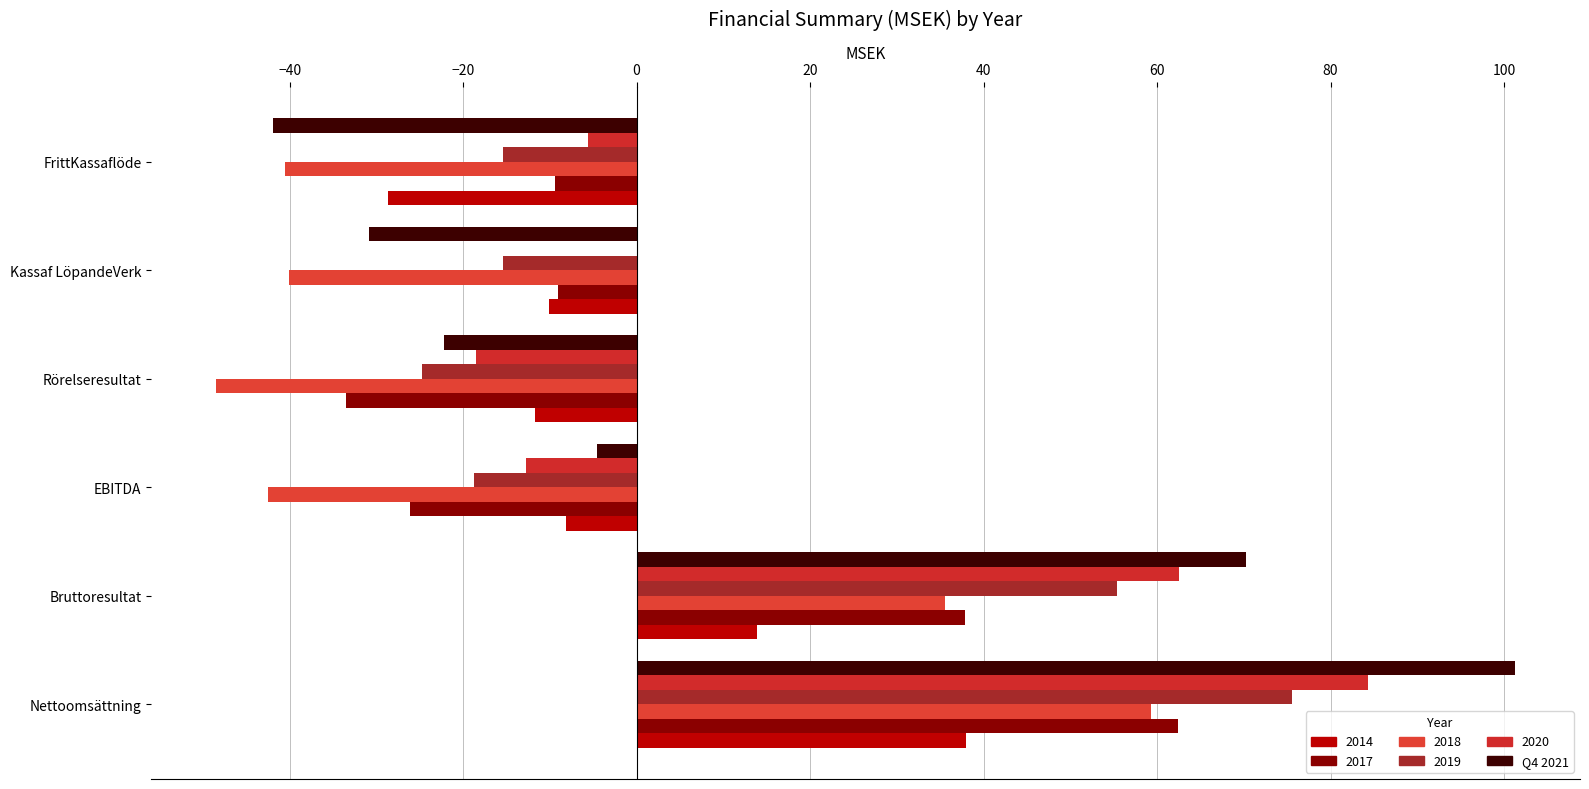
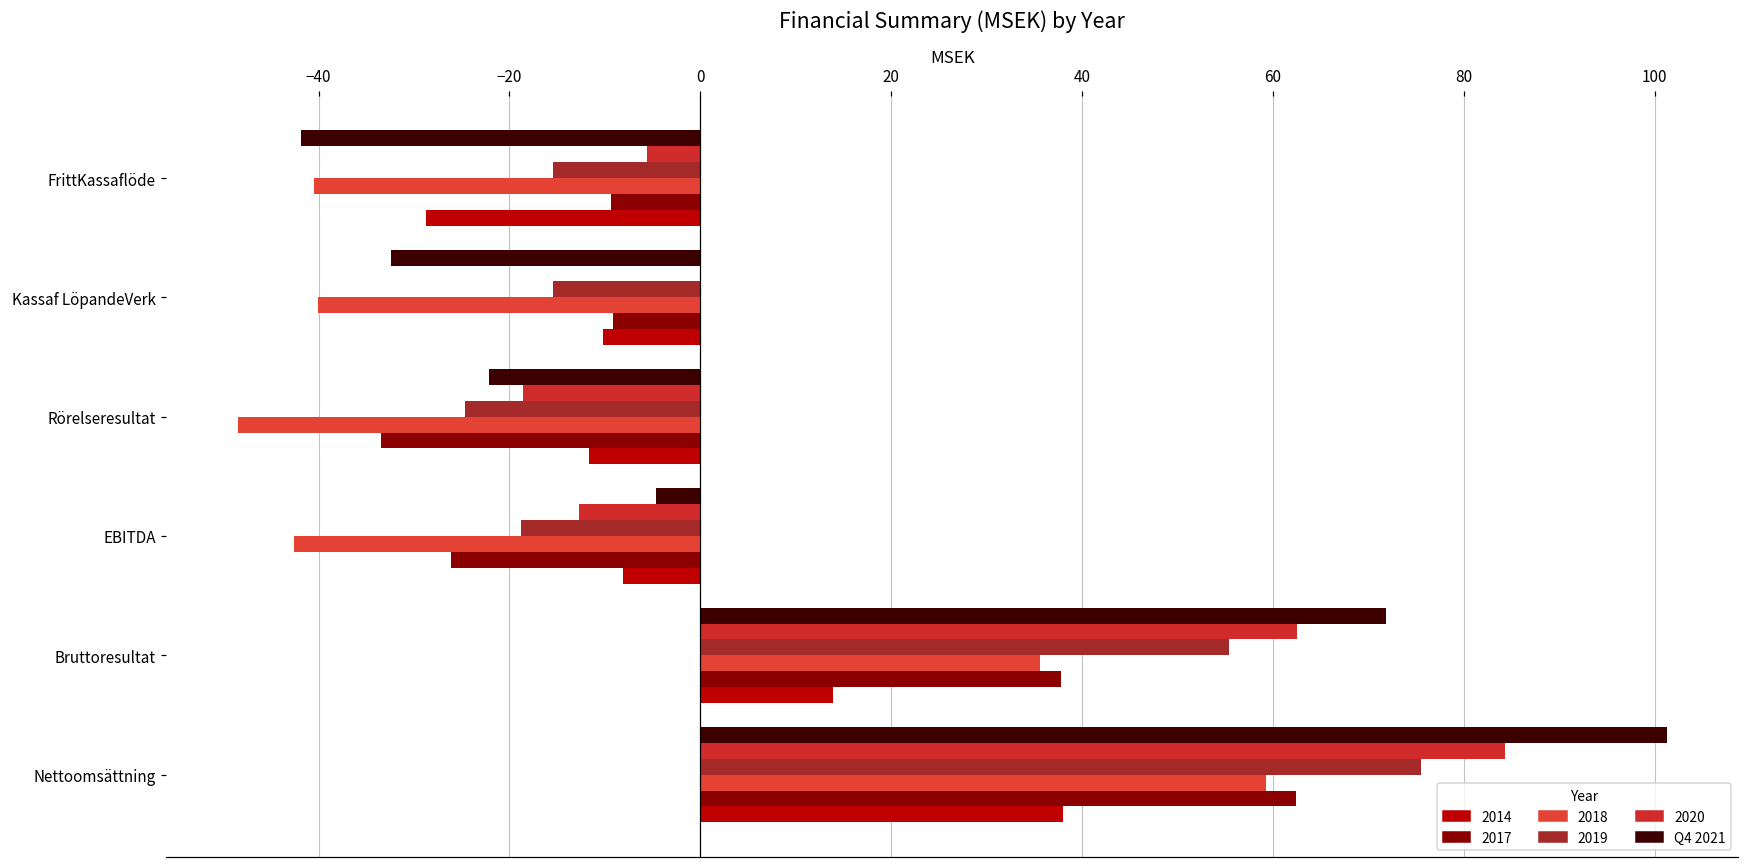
Q4 2021, Kassaf LöpandeVerk: -31 -> -32
Q4 2021, Bruttoresultat: 70 -> 72
